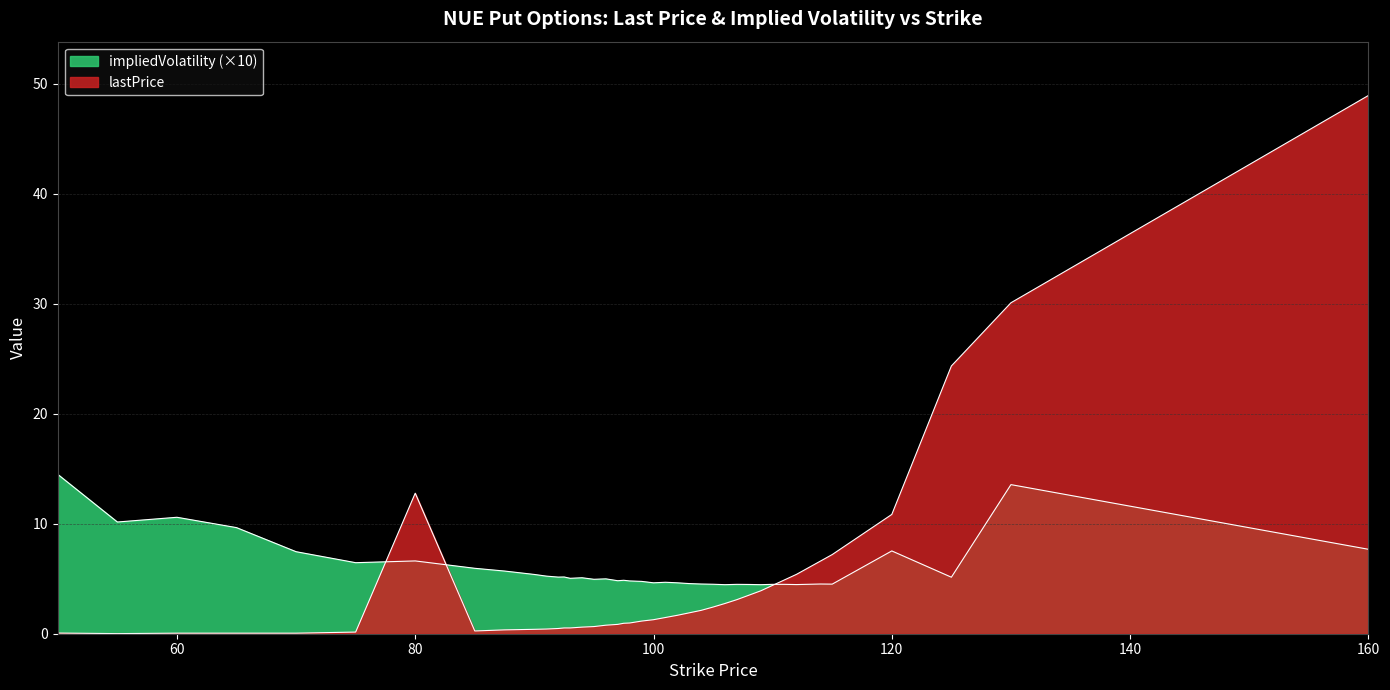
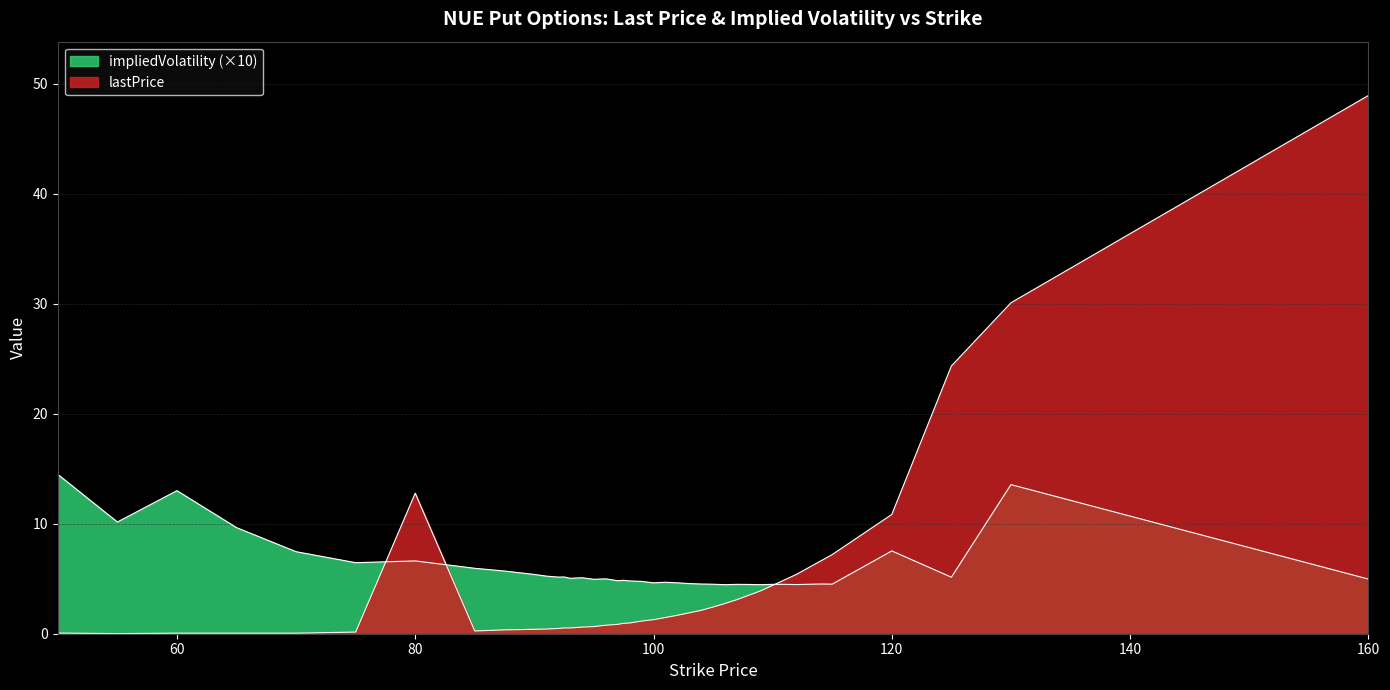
impliedVolatility (×10), 60: 10.6 -> 13.0
impliedVolatility (×10), 160: 7.7 -> 5.0
